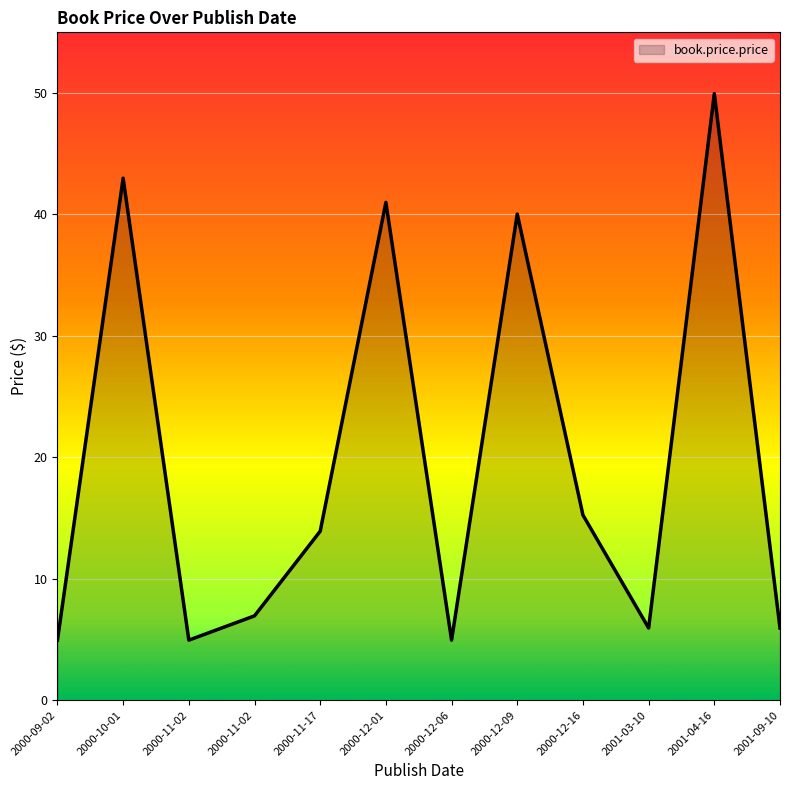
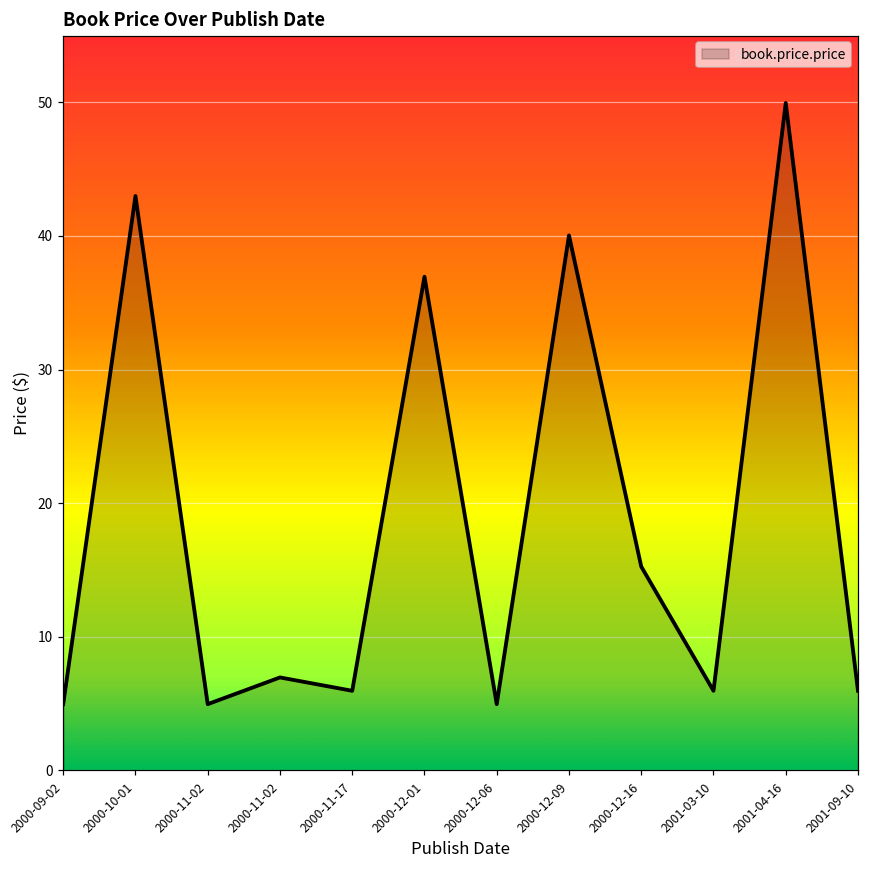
2000-11-17: 13.9 -> 6.0
2000-12-01: 41.0 -> 37.0
